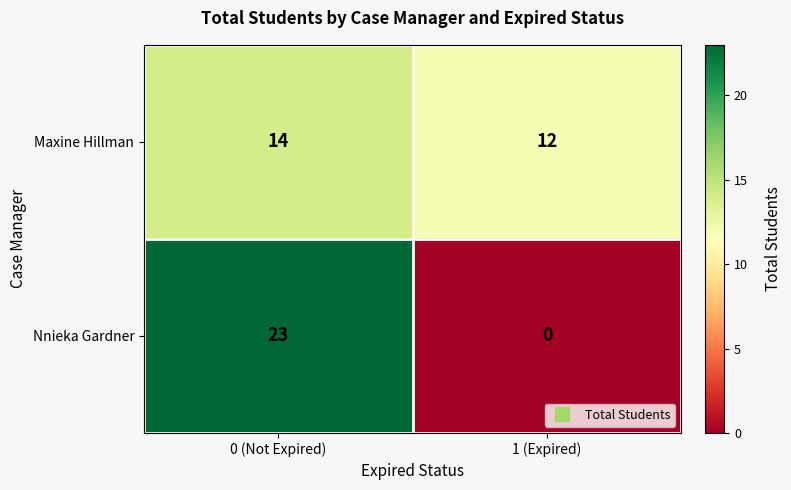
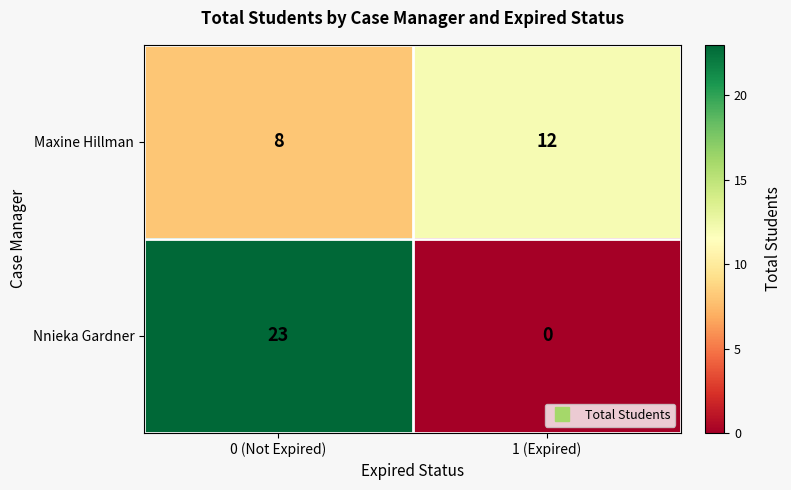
Maxine Hillman, 0 (Not Expired): 14 -> 8
